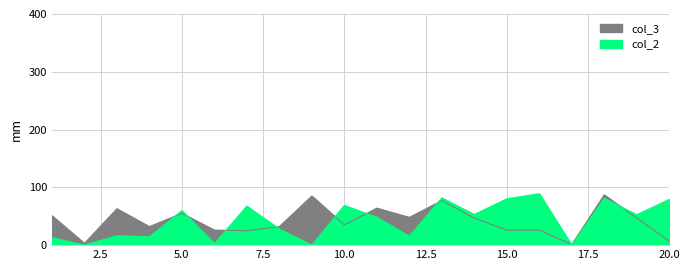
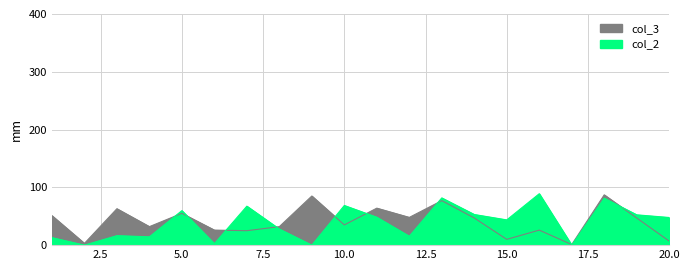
col_3, 15.0: 30 -> 10
col_2, 15.0: 80 -> 40
col_2, 20.0: 80 -> 50
